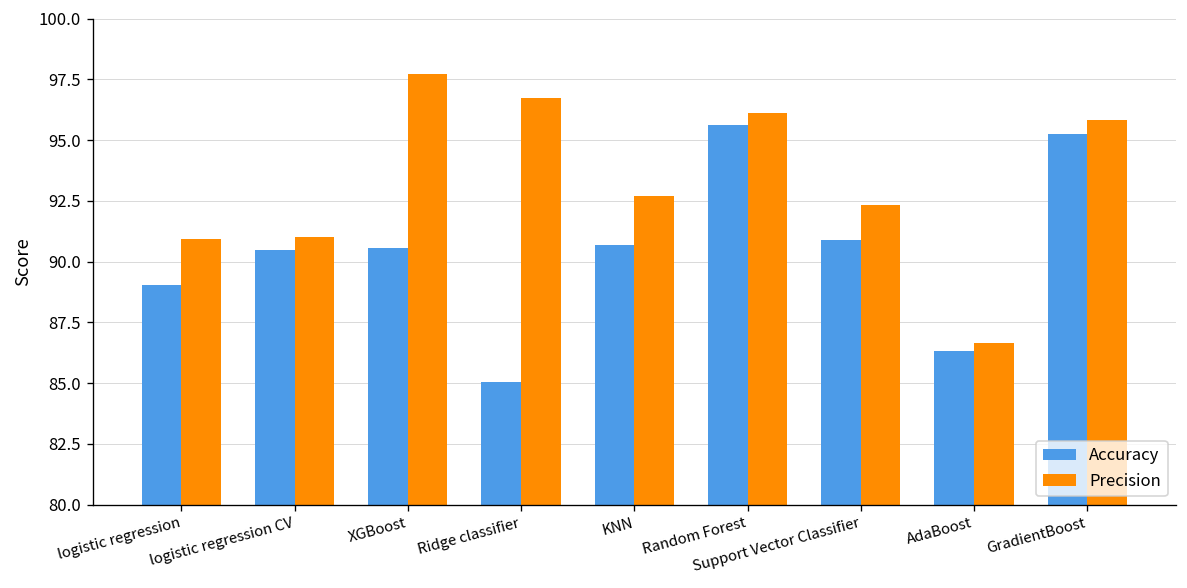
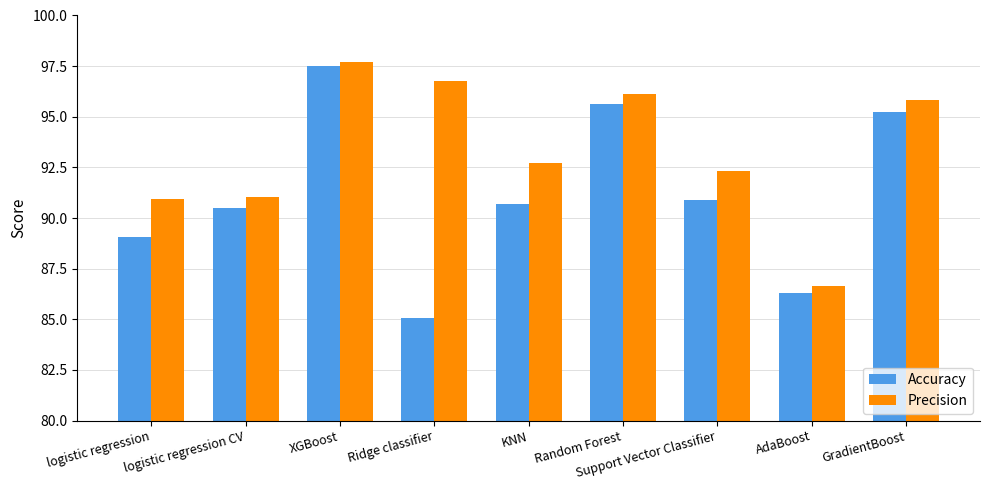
Accuracy, XGBoost: 90.5 -> 97.5
